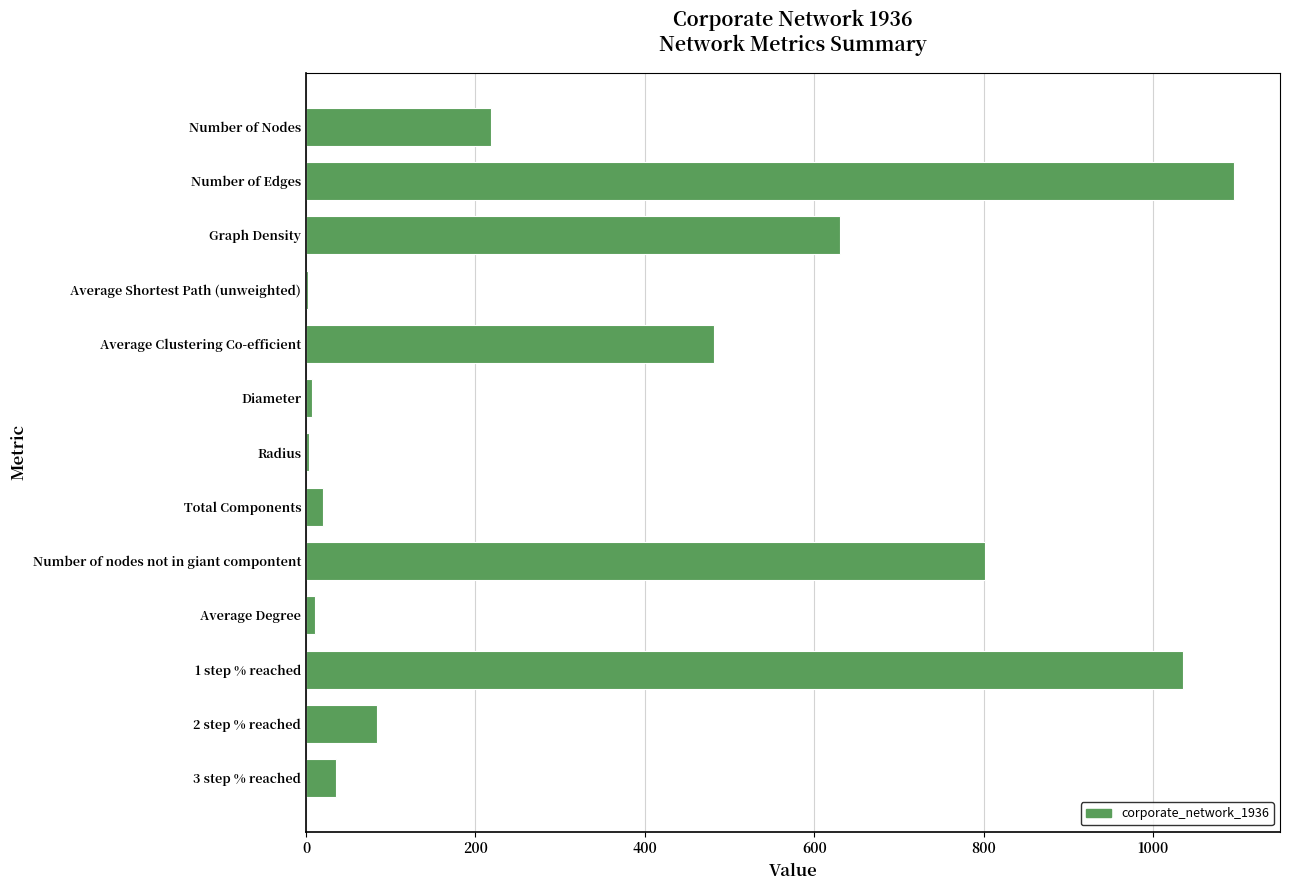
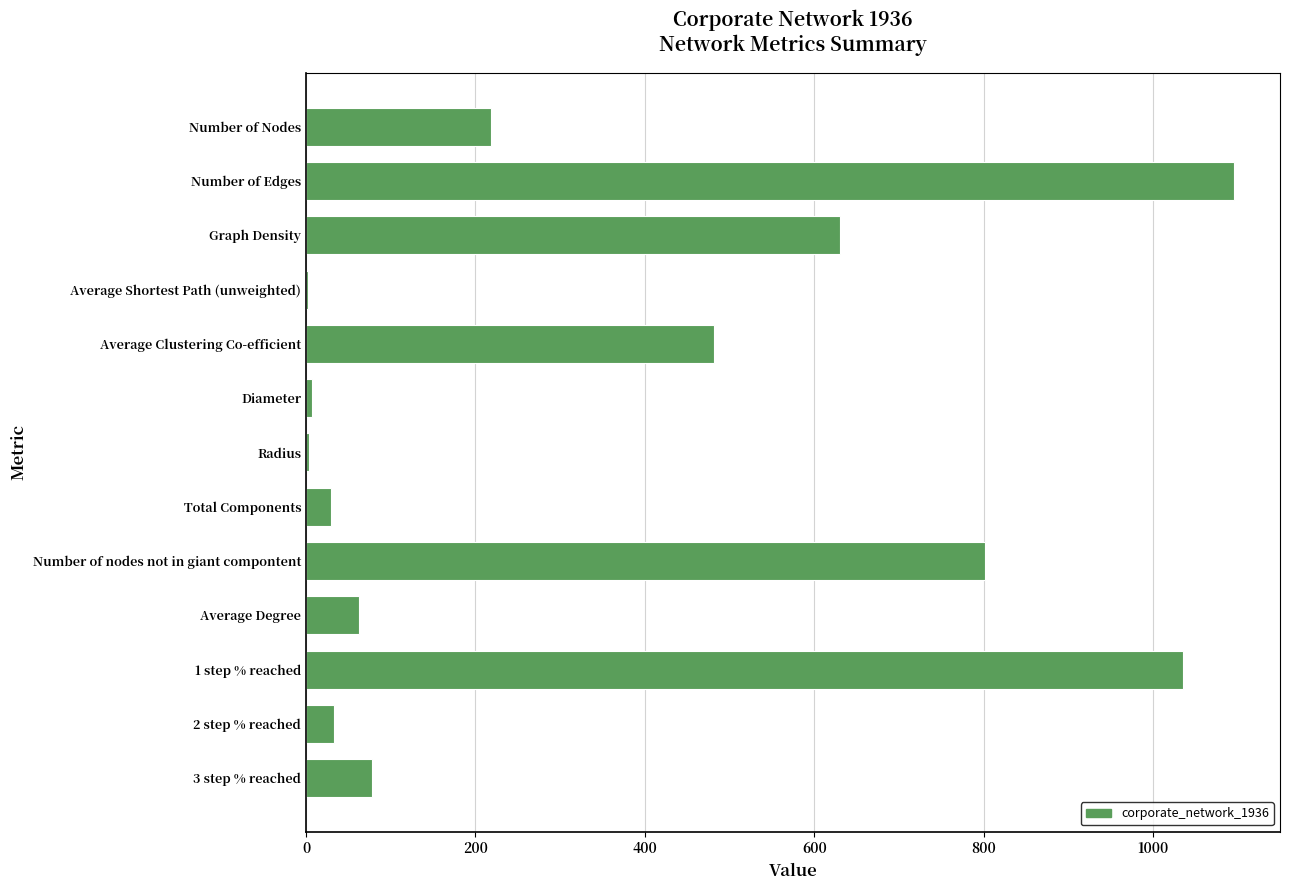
Total Components: 20 -> 30
Average Degree: 10 -> 60
2 step % reached: 80 -> 30
3 step % reached: 40 -> 80
